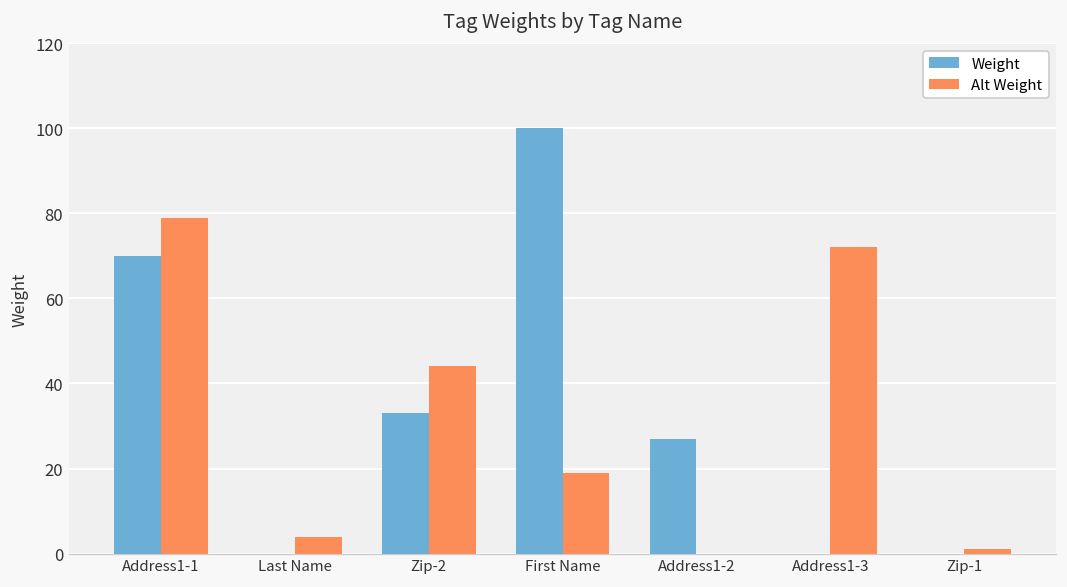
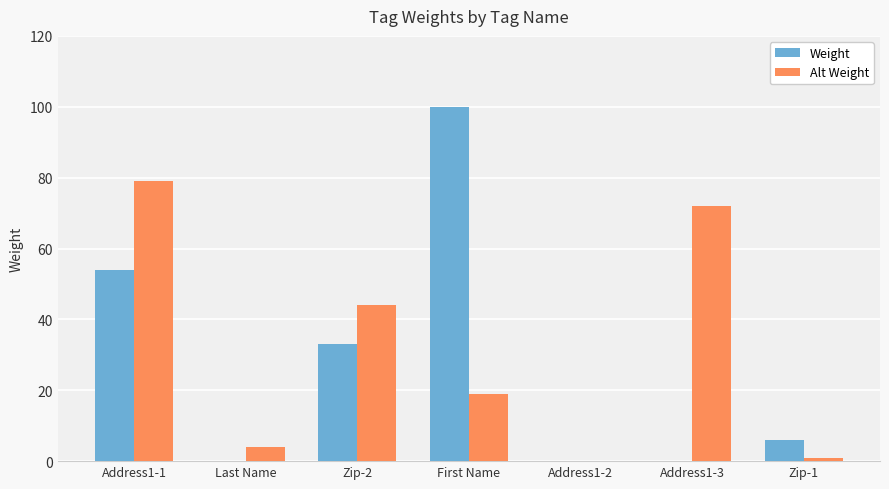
Weight, Address1-1: 70 -> 54
Weight, Address1-2: 27 -> 0
Weight, Zip-1: 0 -> 6
